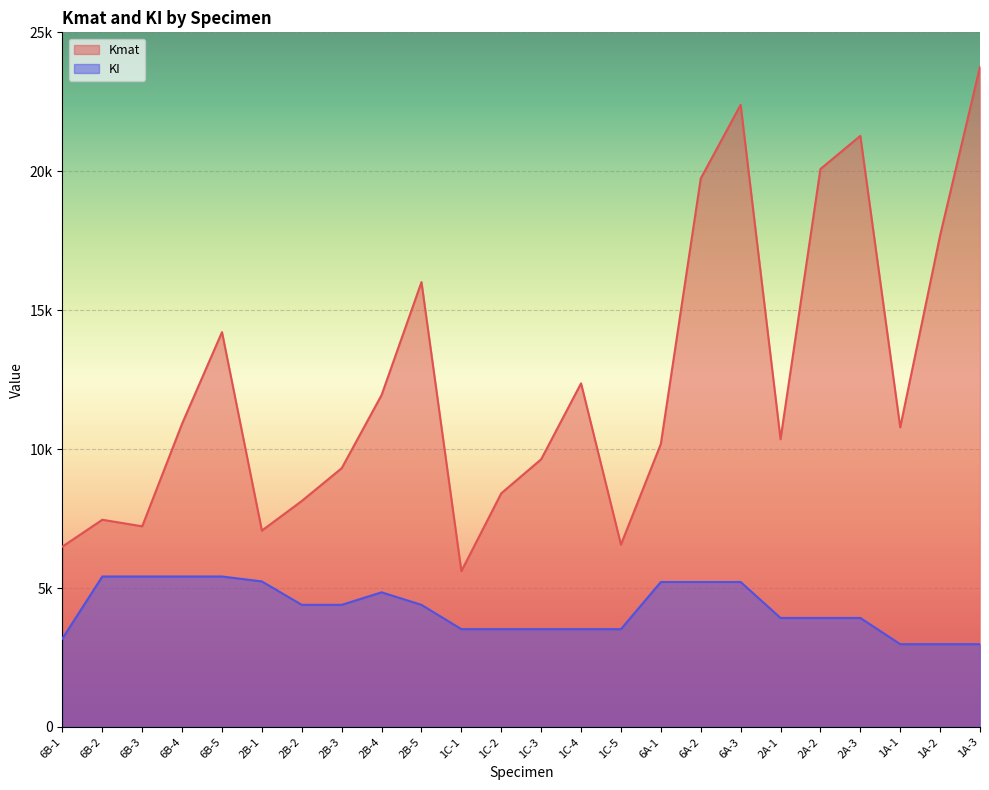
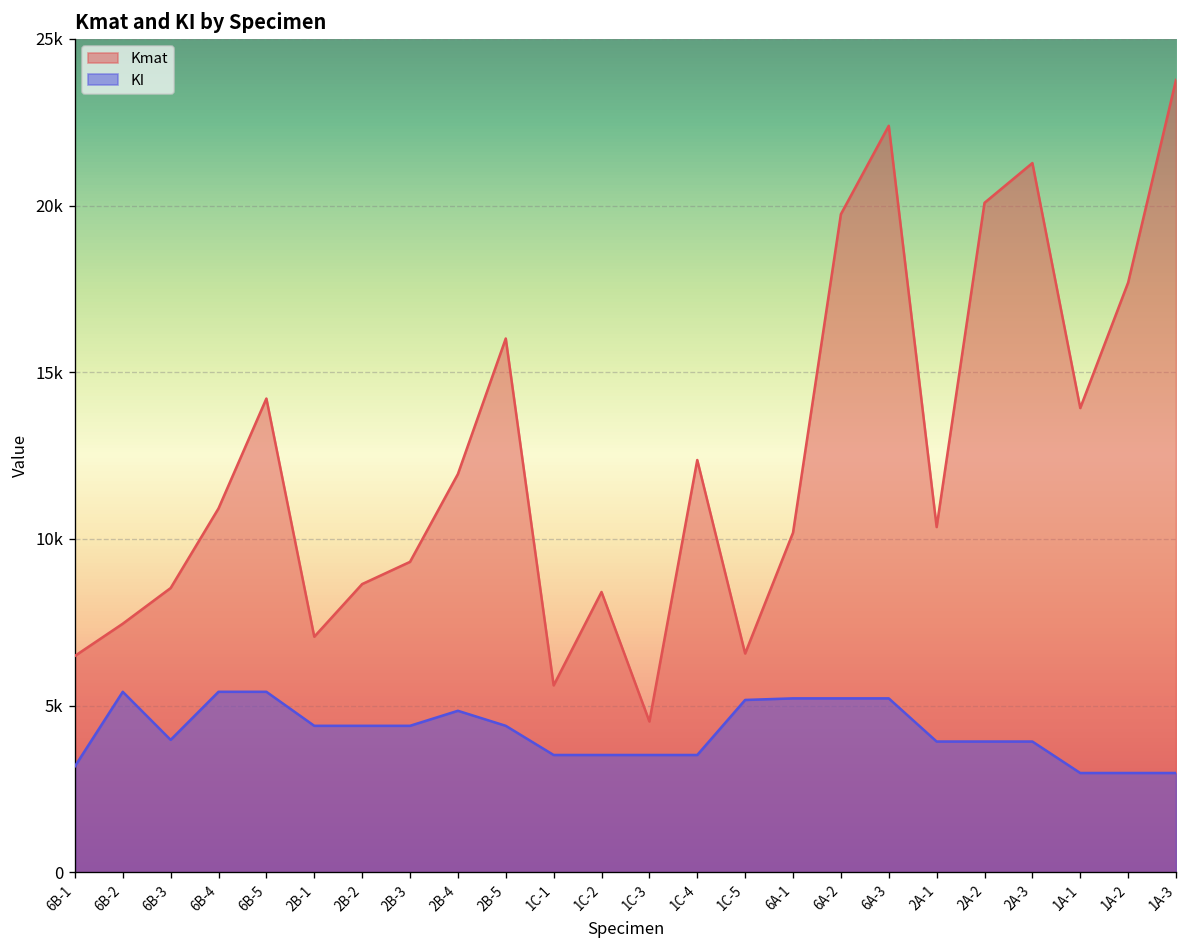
Kmat, 6B-3: 7200 -> 8500
KI, 6B-3: 5400 -> 4000
KI, 2B-1: 5200 -> 4400
Kmat, 2B-2: 8100 -> 8600
Kmat, 1C-3: 9600 -> 4500
KI, 1C-5: 3500 -> 5200
Kmat, 1A-1: 10800 -> 13900
